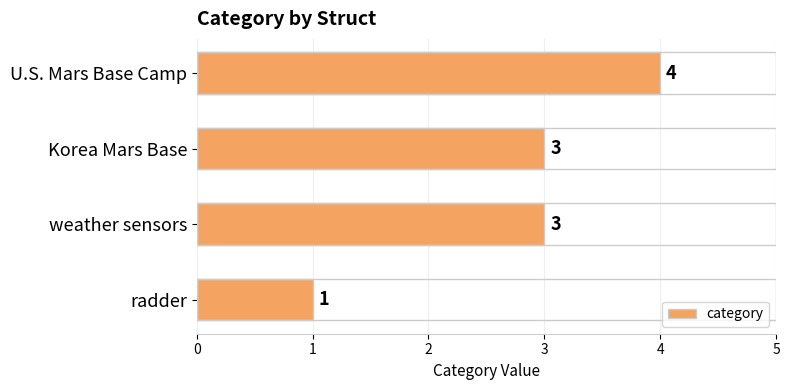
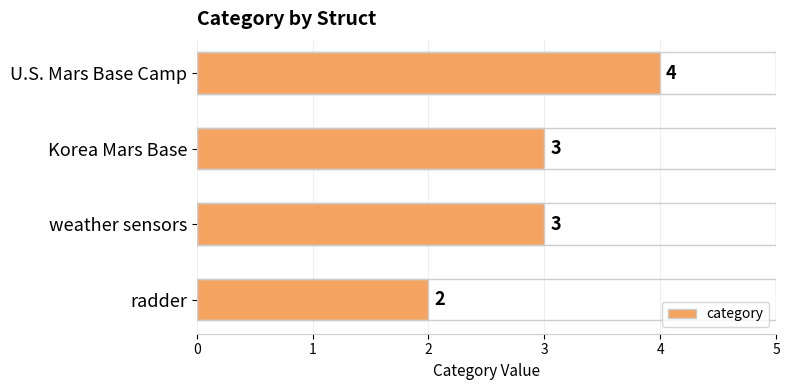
radder: 1 -> 2
